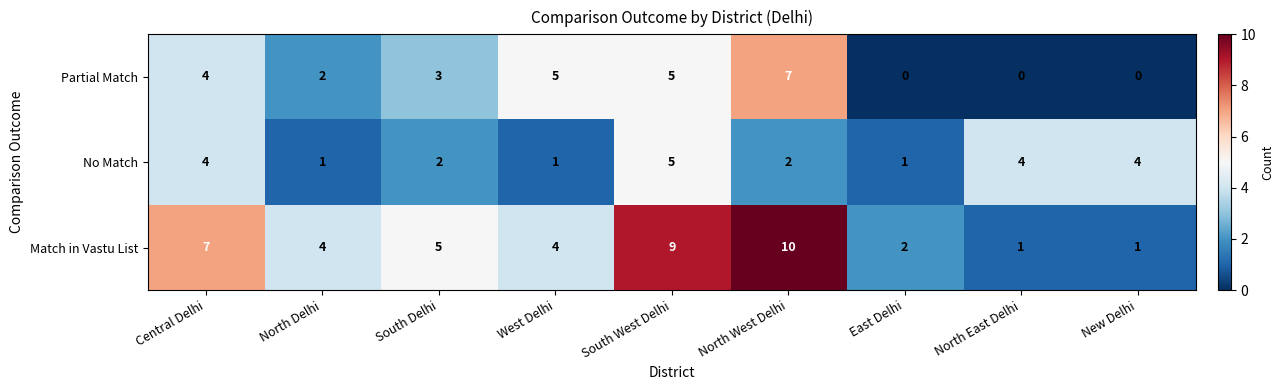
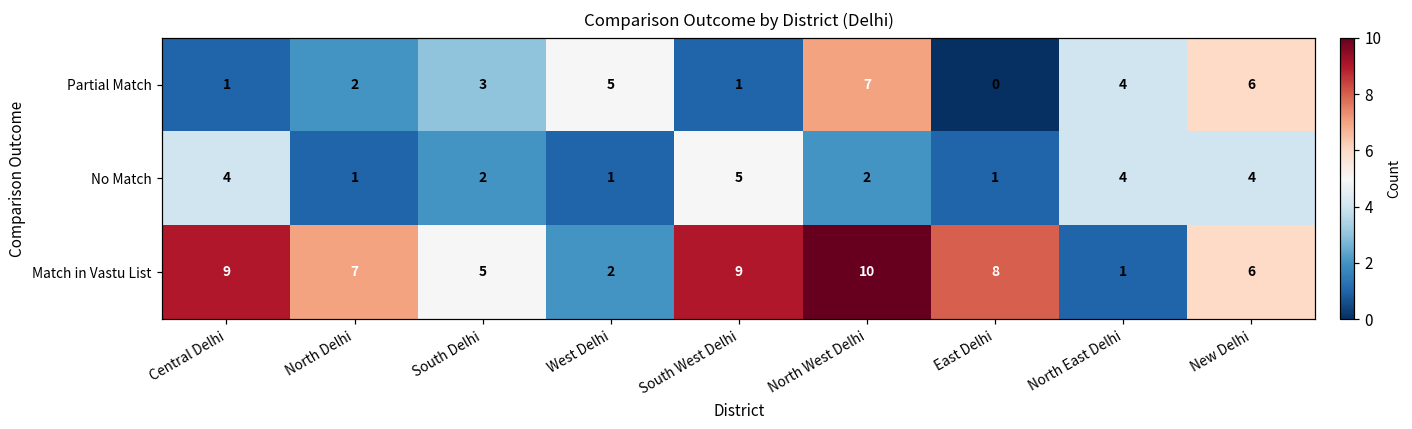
Partial Match, Central Delhi: 4 -> 1
Partial Match, South West Delhi: 5 -> 1
Partial Match, North East Delhi: 0 -> 4
Partial Match, New Delhi: 0 -> 6
Match in Vastu List, Central Delhi: 7 -> 9
Match in Vastu List, North Delhi: 4 -> 7
Match in Vastu List, West Delhi: 4 -> 2
Match in Vastu List, East Delhi: 2 -> 8
Match in Vastu List, New Delhi: 1 -> 6
